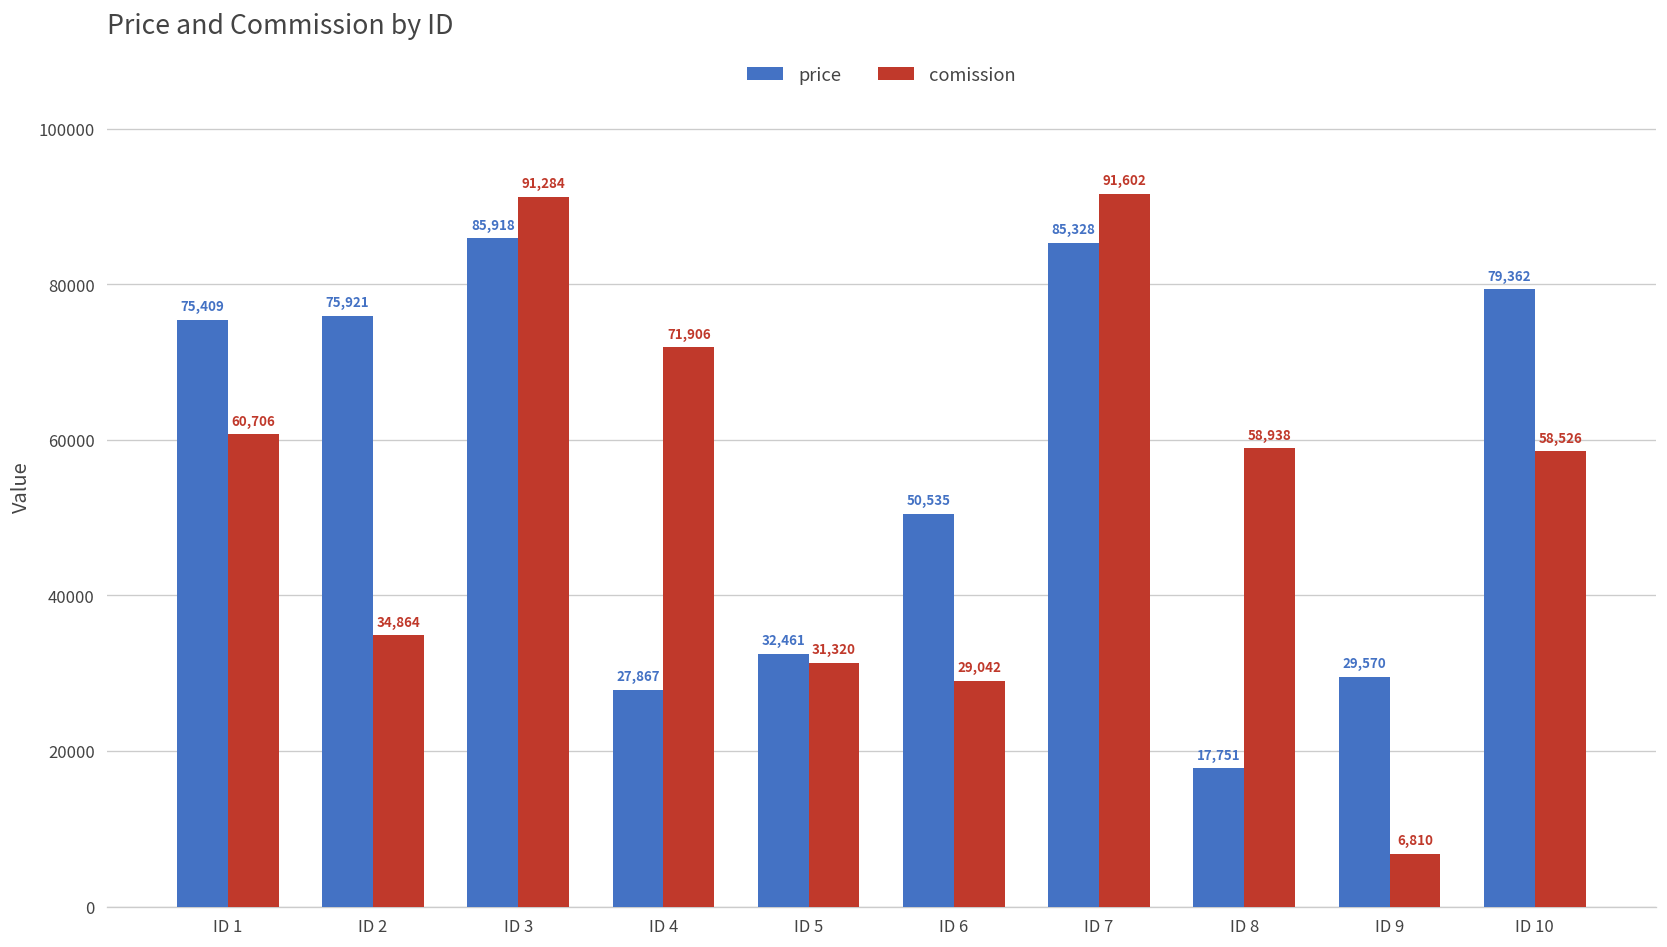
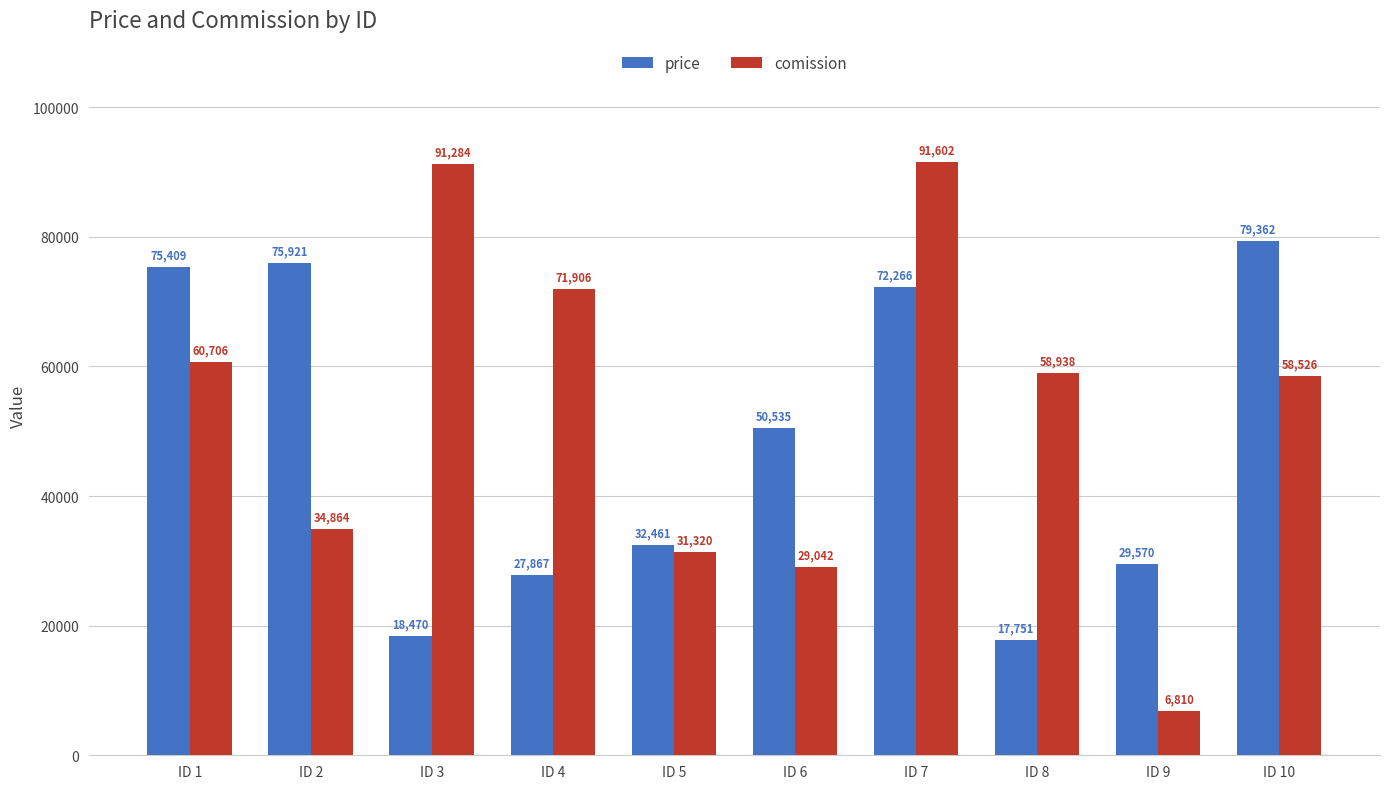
price, ID 3: 85,918 -> 18,470
price, ID 7: 85,328 -> 72,266
